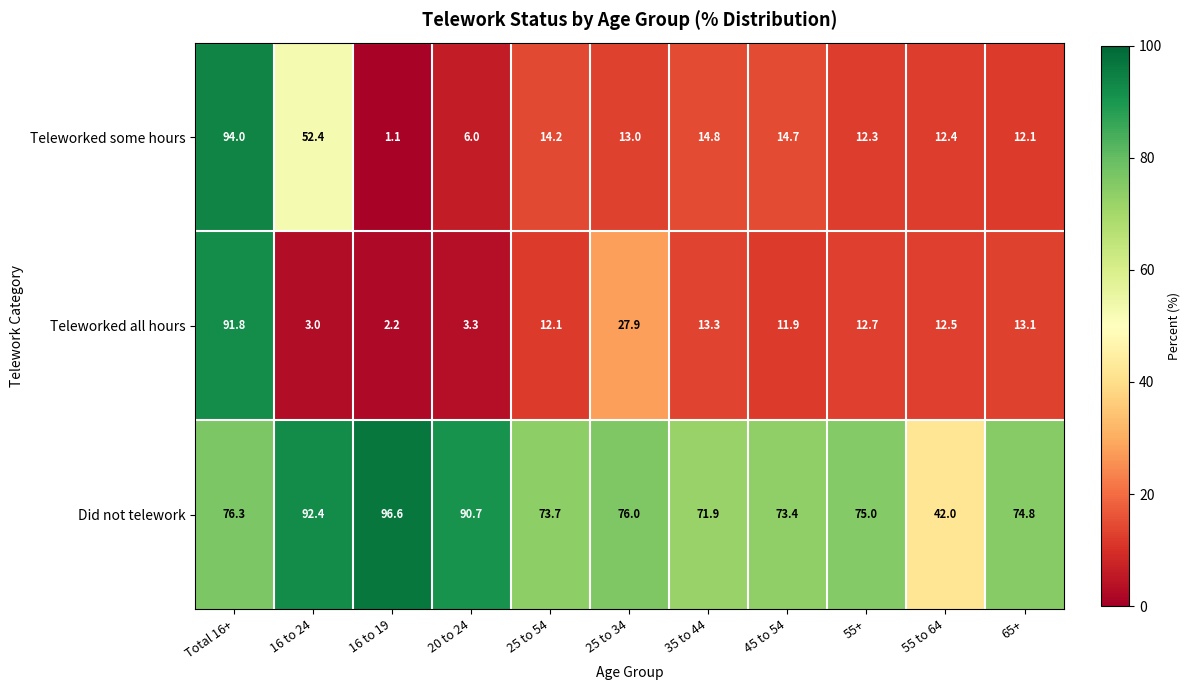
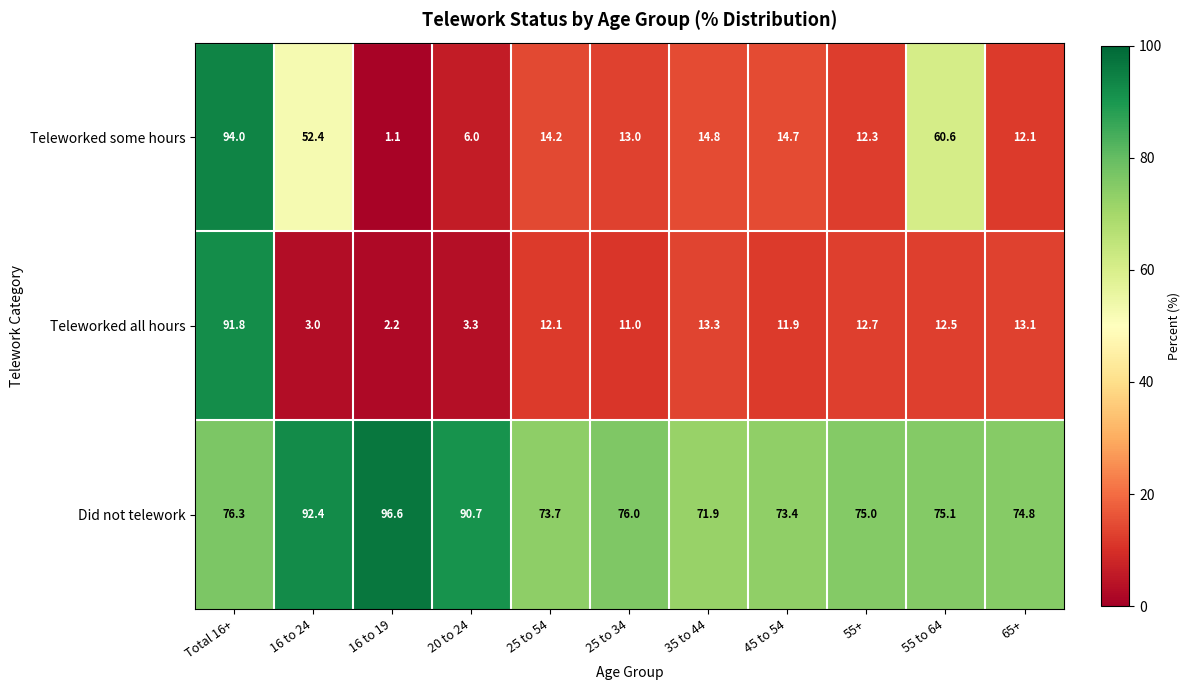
Teleworked some hours, 55 to 64: 12.4 -> 60.6
Teleworked all hours, 25 to 34: 27.9 -> 11.0
Did not telework, 55 to 64: 42.0 -> 75.1
